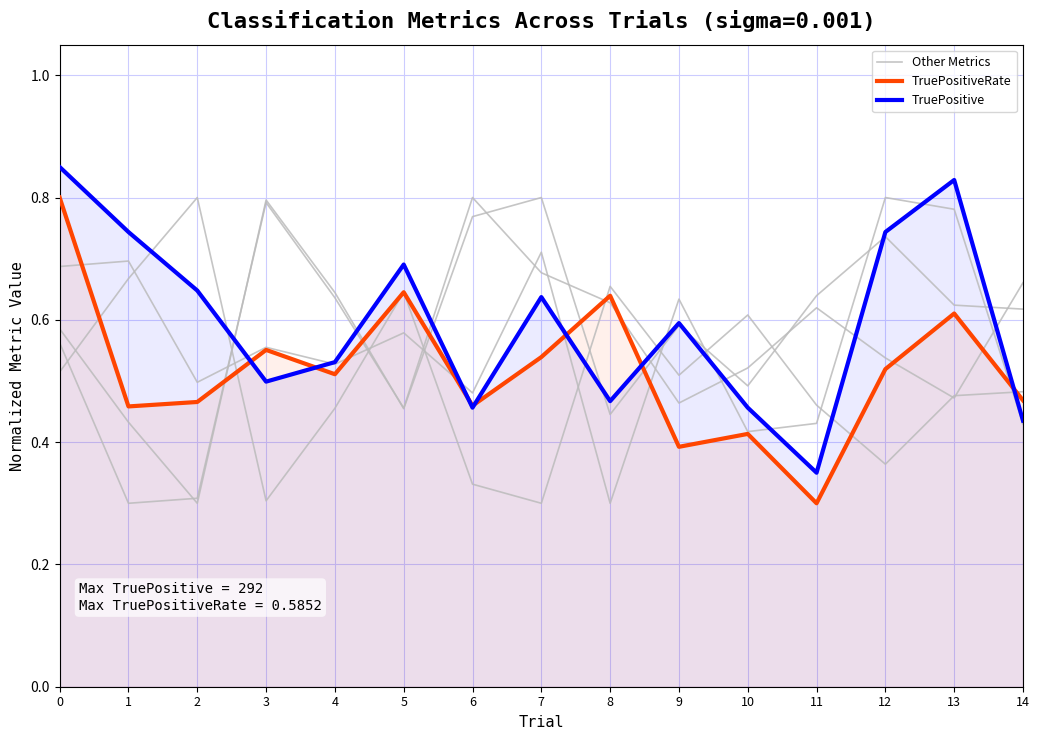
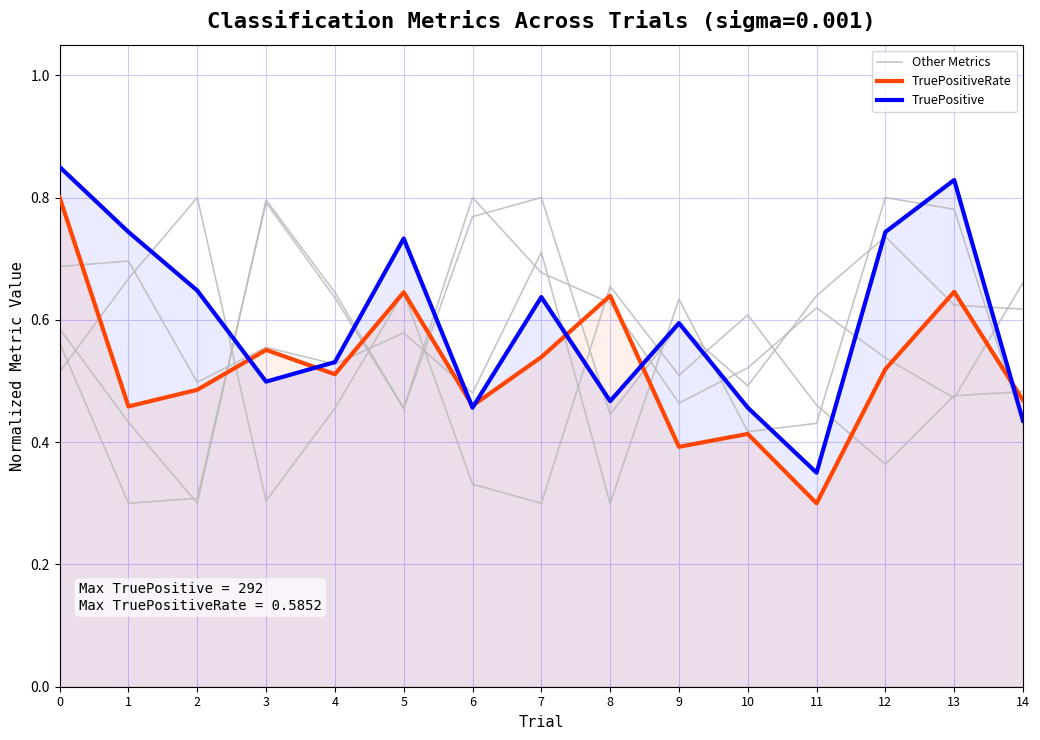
TruePositiveRate, 2: 0.47 -> 0.49
TruePositive, 5: 0.69 -> 0.73
TruePositiveRate, 13: 0.61 -> 0.65
